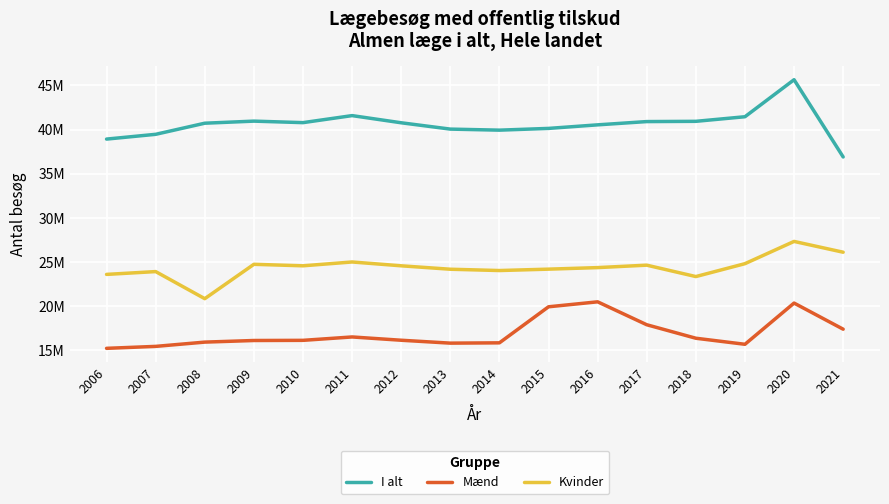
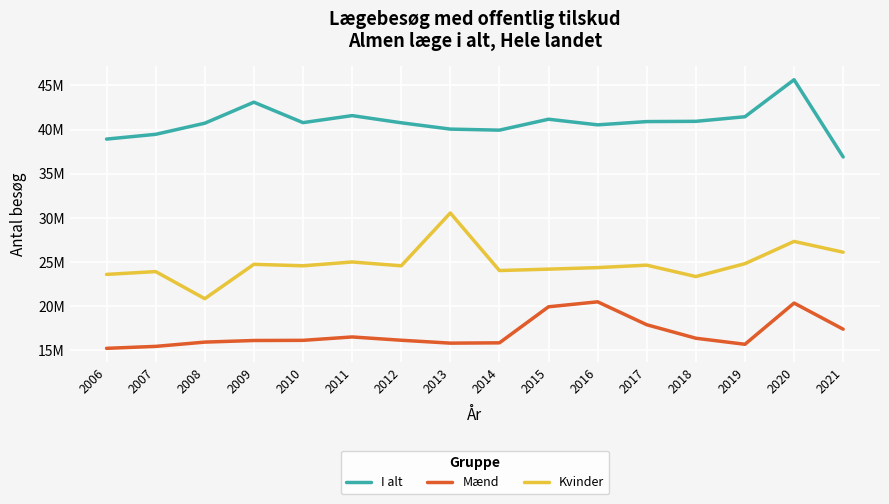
I alt, 2009: 41000000 -> 43000000
Kvinder, 2013: 24000000 -> 31000000
I alt, 2015: 40000000 -> 41000000
